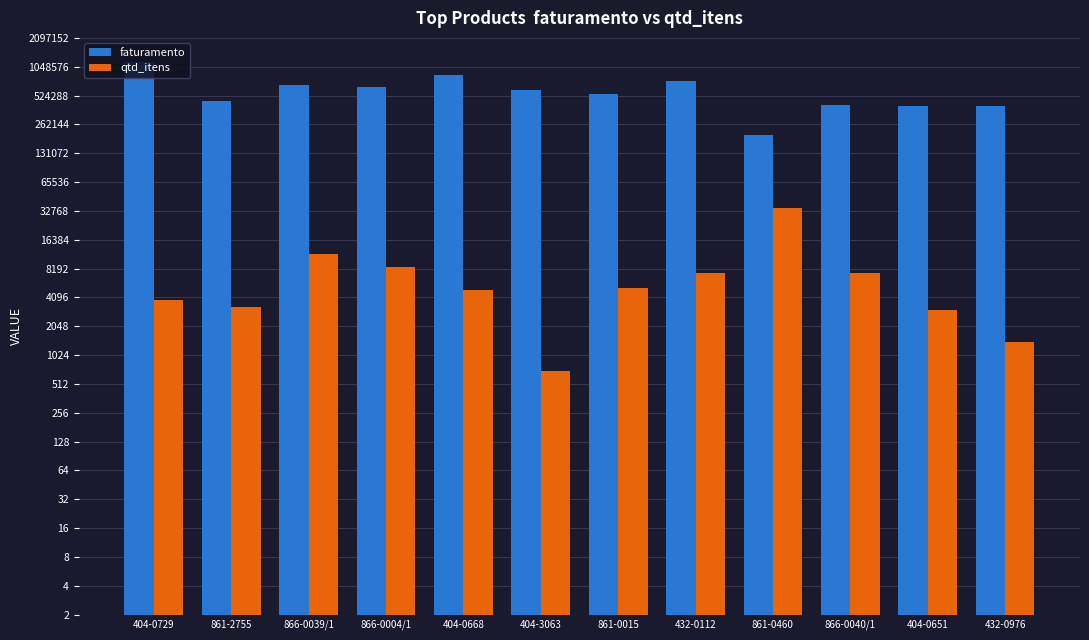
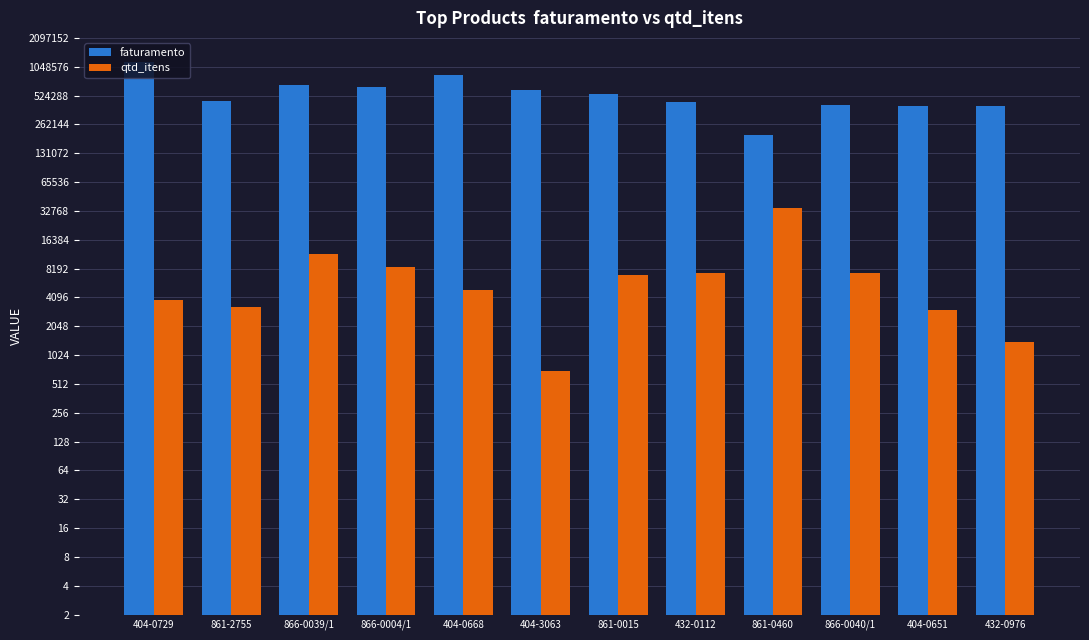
qtd_itens, 861-0015: 5000 -> 7000
faturamento, 432-0112: 700000 -> 400000
